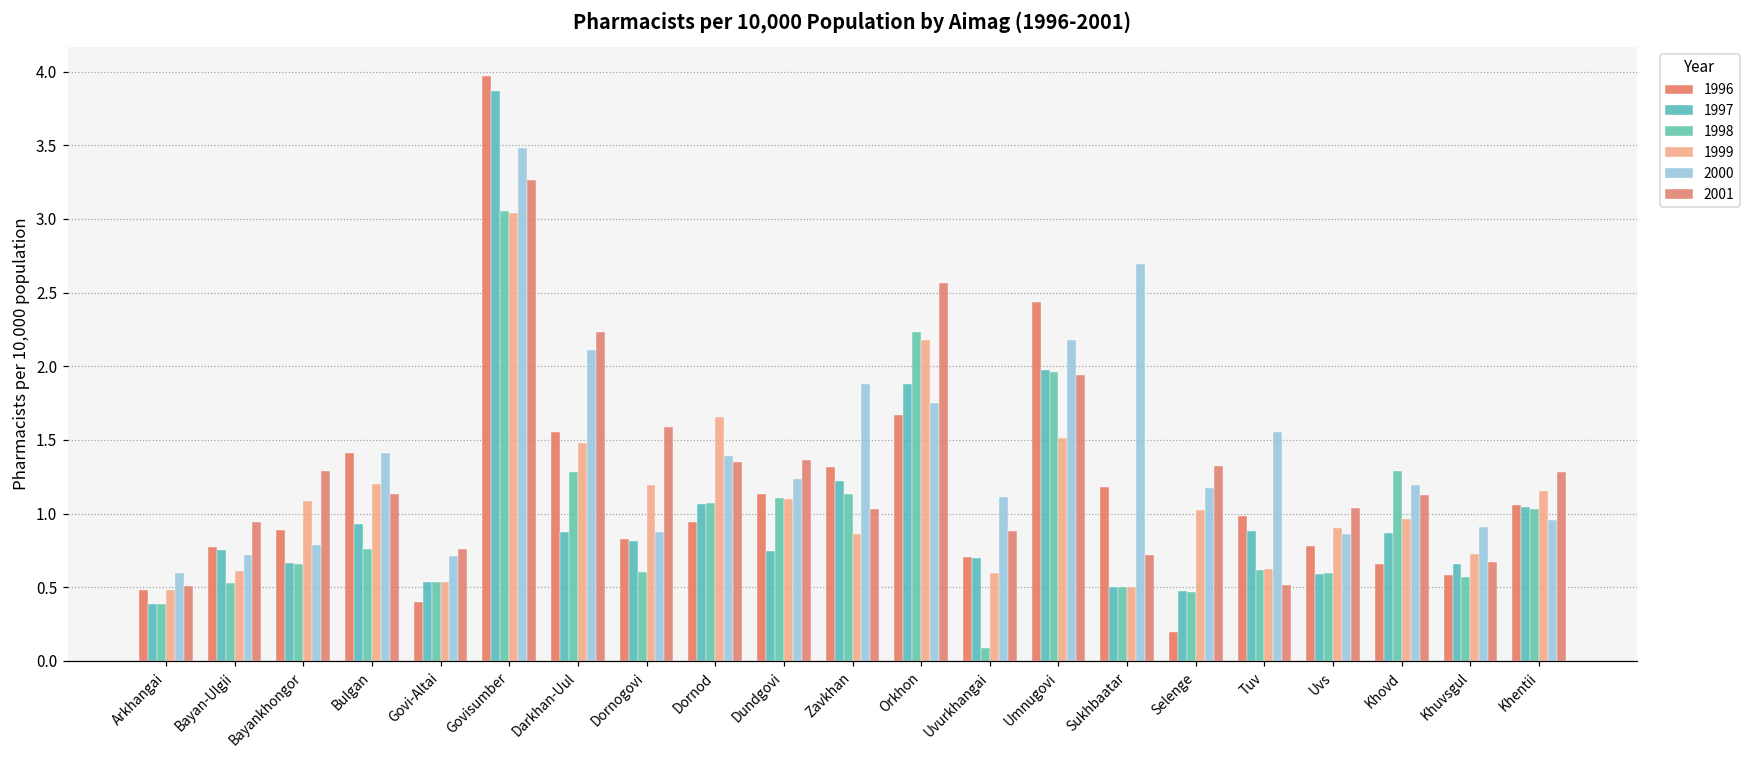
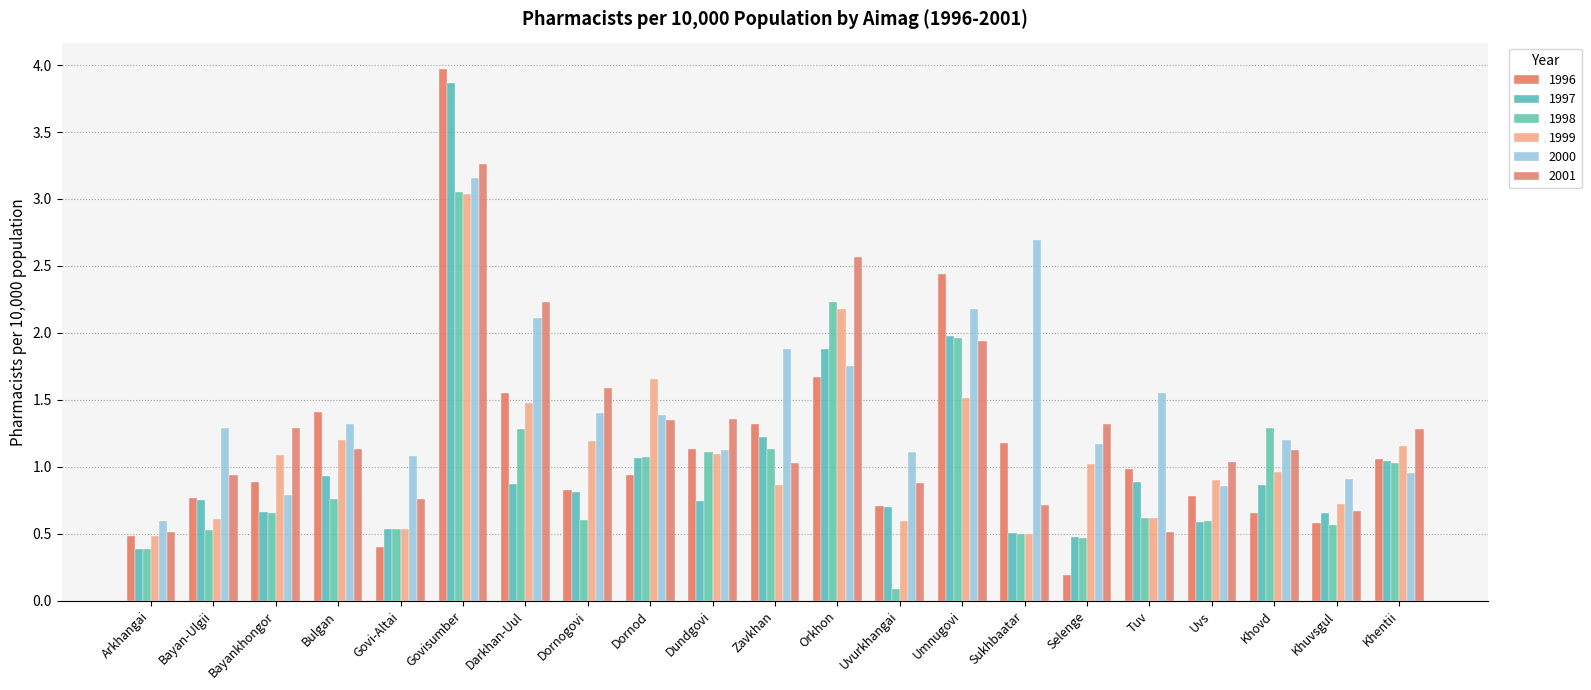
2000, Bayan-Ulgii: 0.72 -> 1.29
2000, Bulgan: 1.41 -> 1.32
2000, Govi-Altai: 0.71 -> 1.08
2000, Govisumber: 3.48 -> 3.16
2000, Dornogovi: 0.88 -> 1.40
2000, Dundgovi: 1.24 -> 1.13
